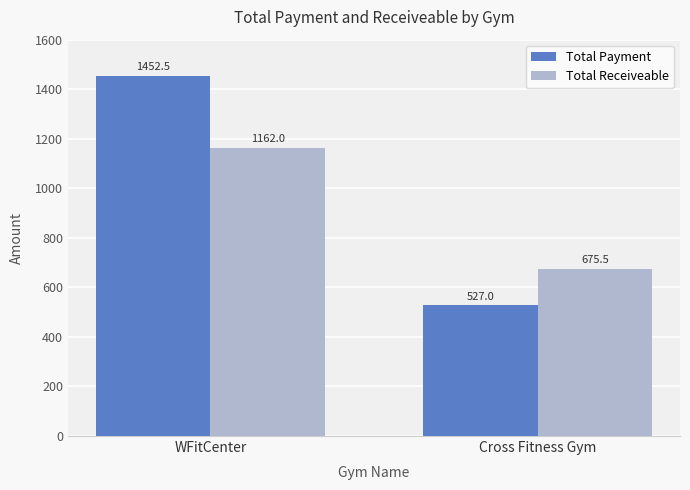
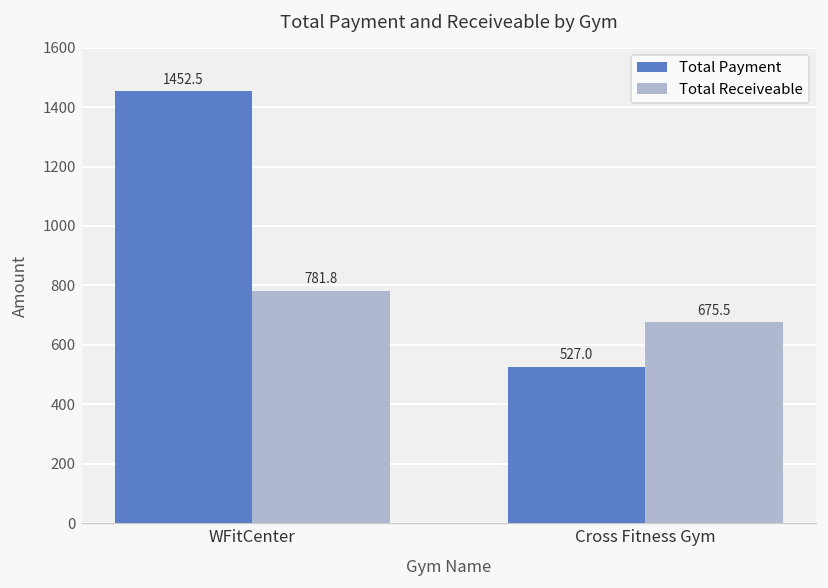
Total Receiveable, WFitCenter: 1162.0 -> 781.8
